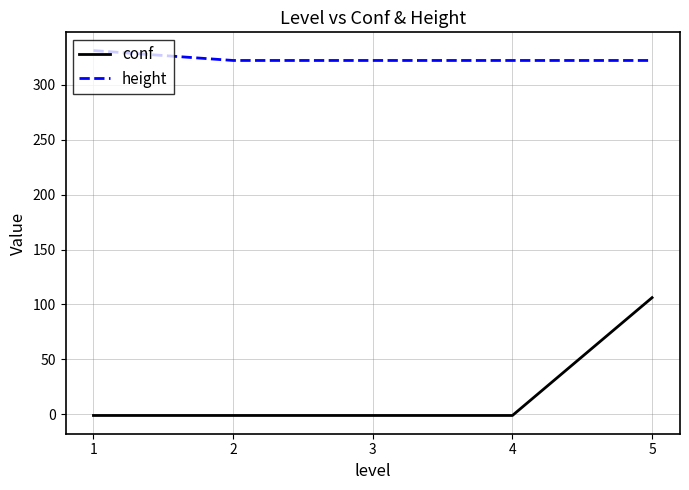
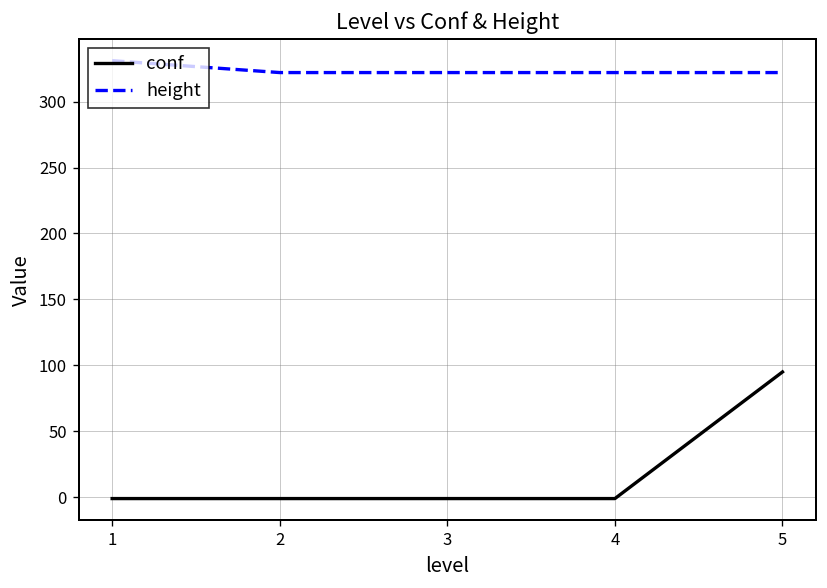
conf, 5: 106 -> 95
